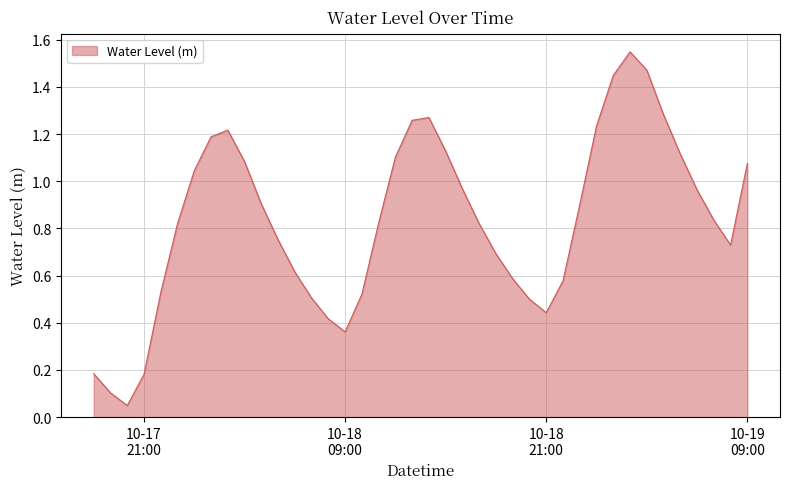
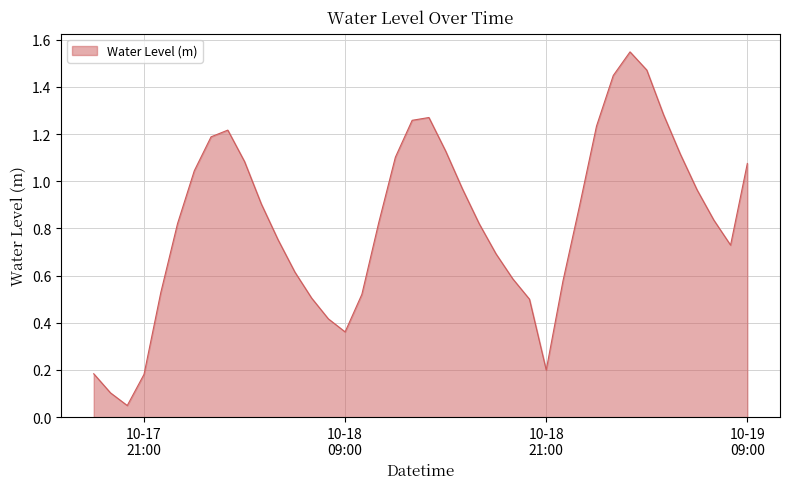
10-18 21:00: 0.44 -> 0.20
